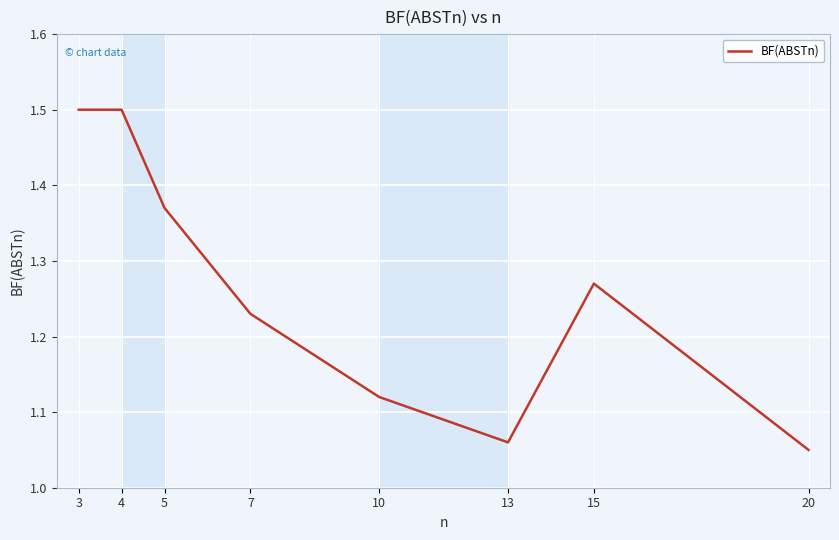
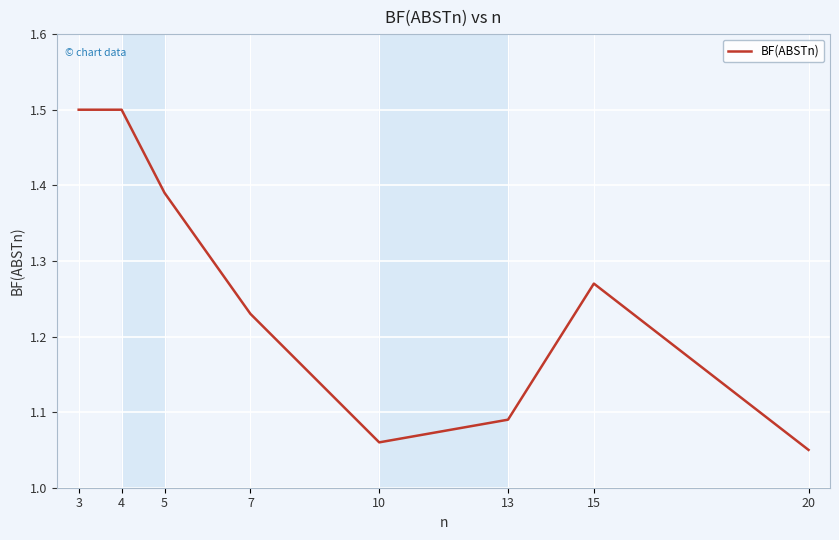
5: 1.37 -> 1.39
10: 1.12 -> 1.06
13: 1.06 -> 1.09
